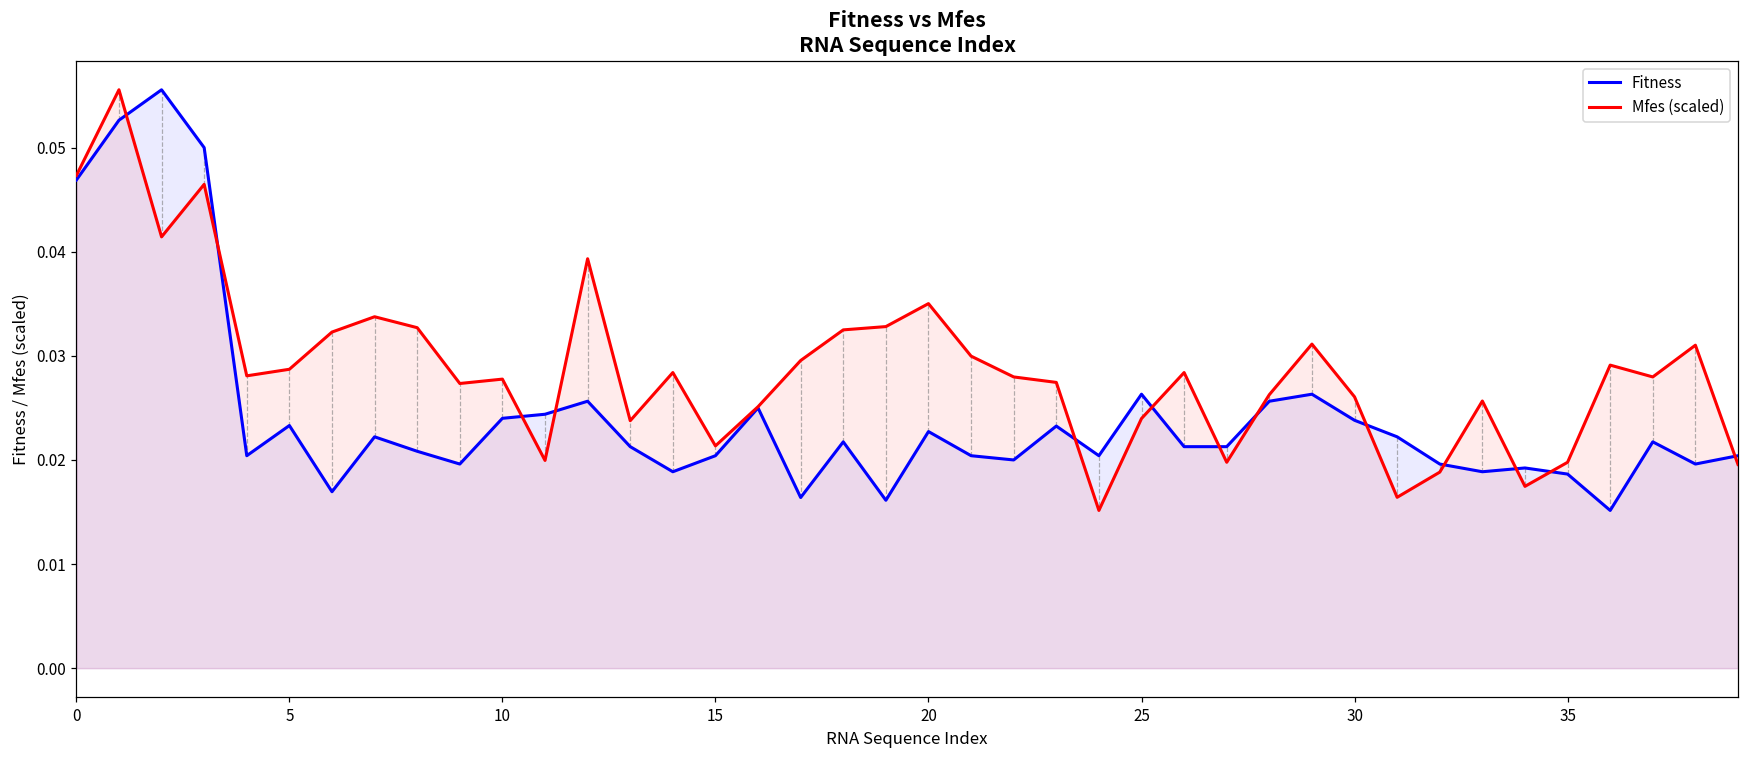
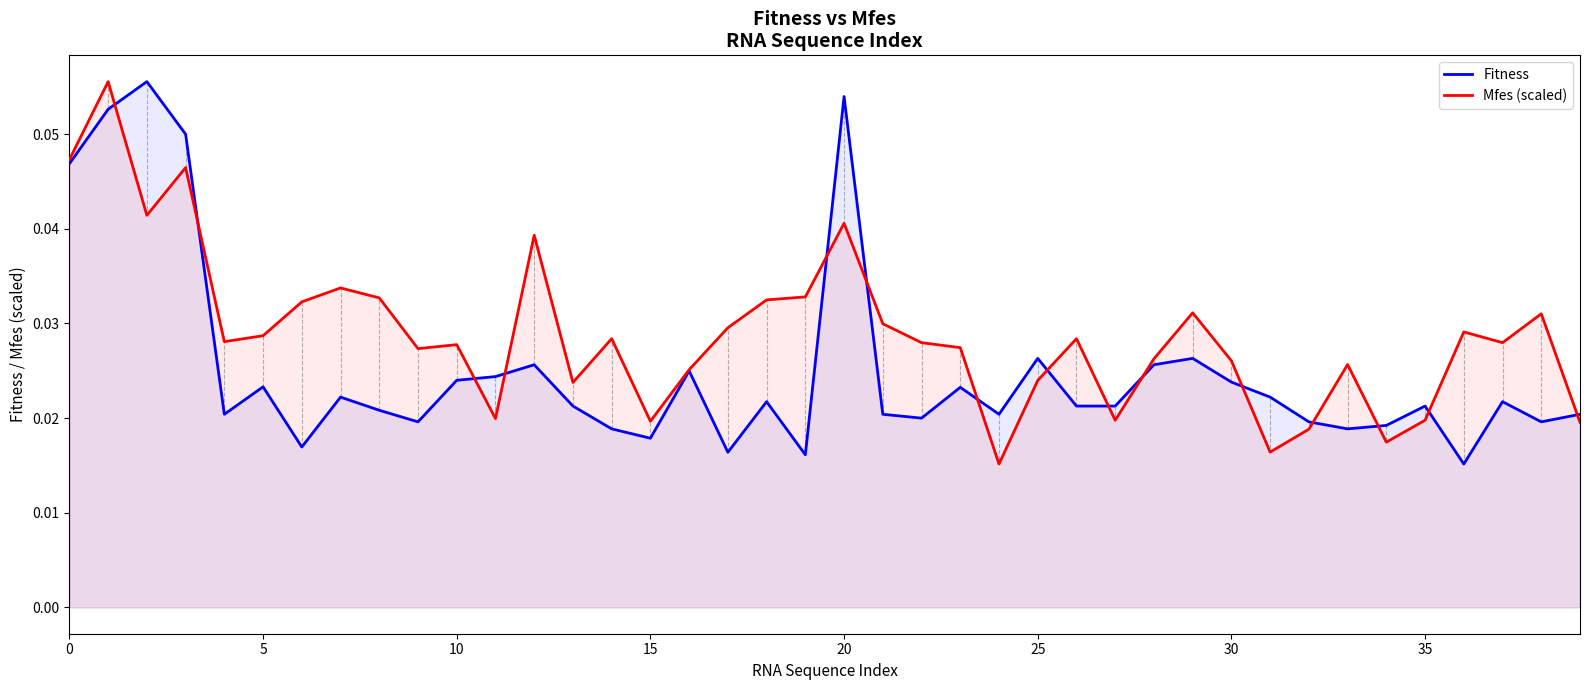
Fitness, 15: 0.020 -> 0.018
Mfes (scaled), 15: 0.021 -> 0.020
Fitness, 20: 0.023 -> 0.054
Mfes (scaled), 20: 0.035 -> 0.041
Fitness, 35: 0.019 -> 0.021
